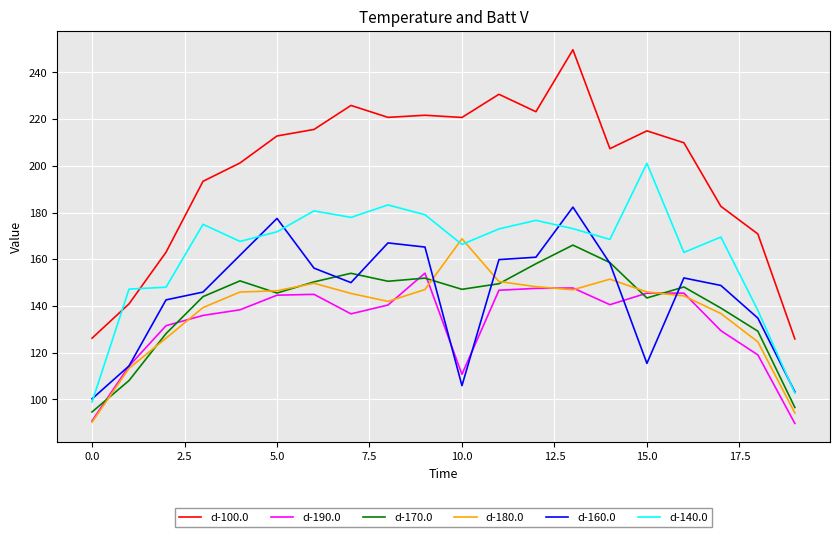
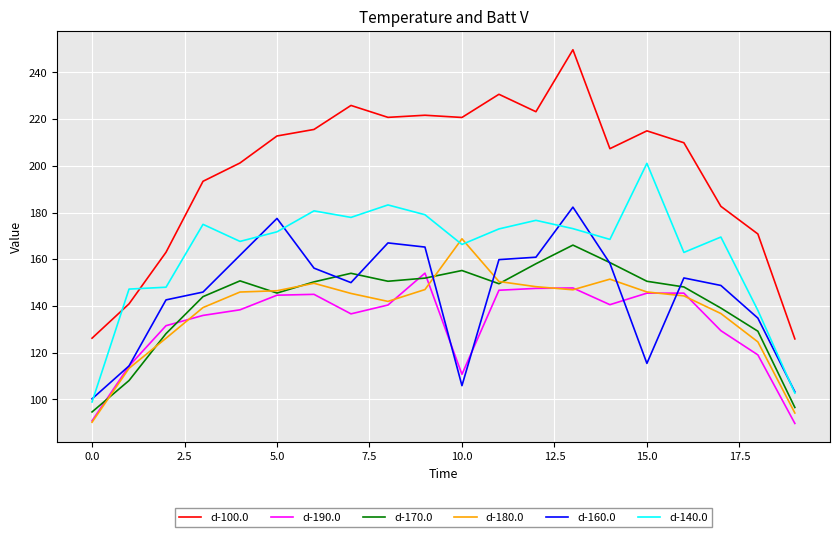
d-170.0, 10.0: 147 -> 155
d-170.0, 15.0: 143 -> 151
